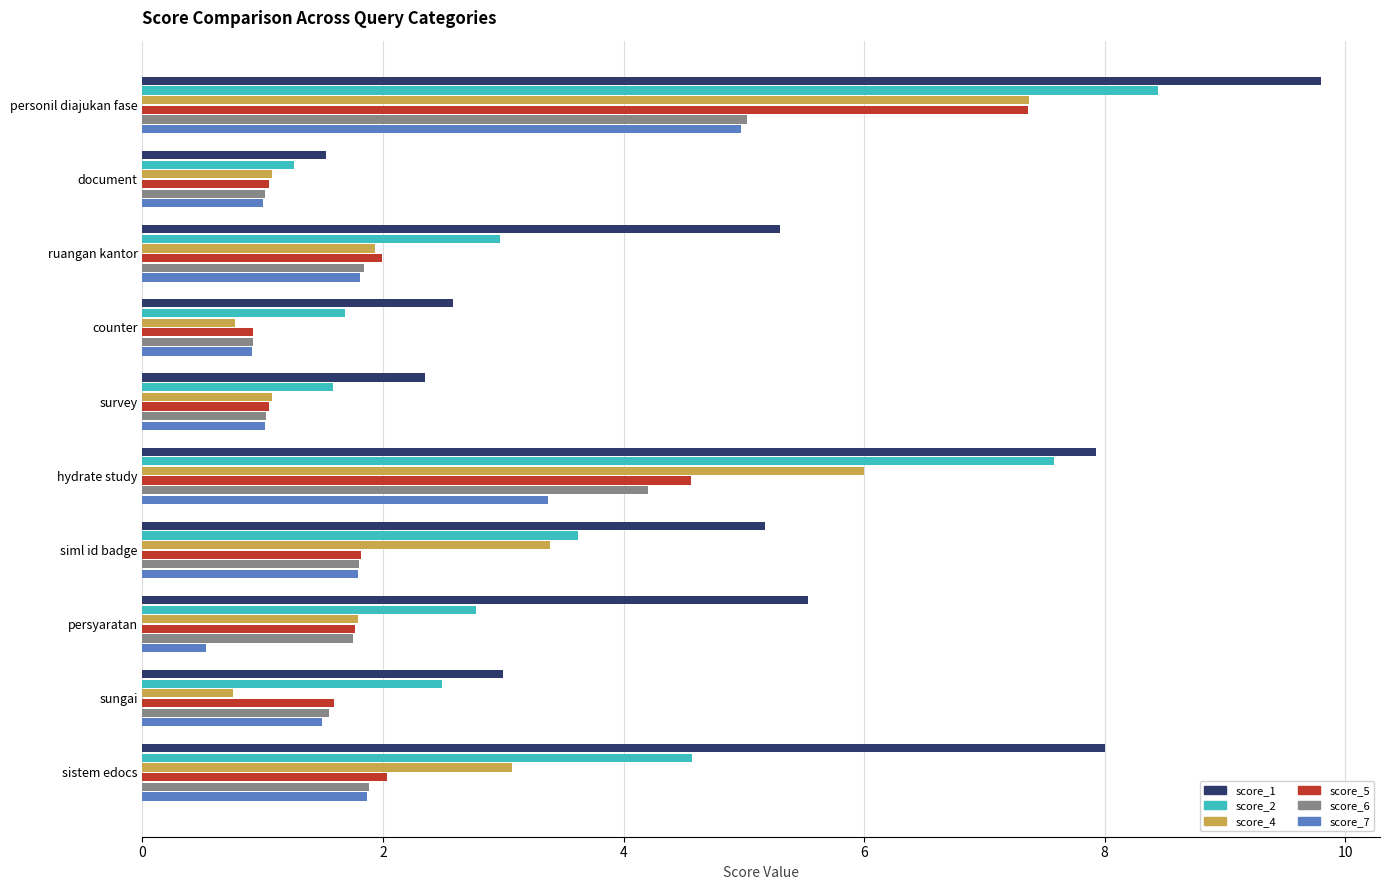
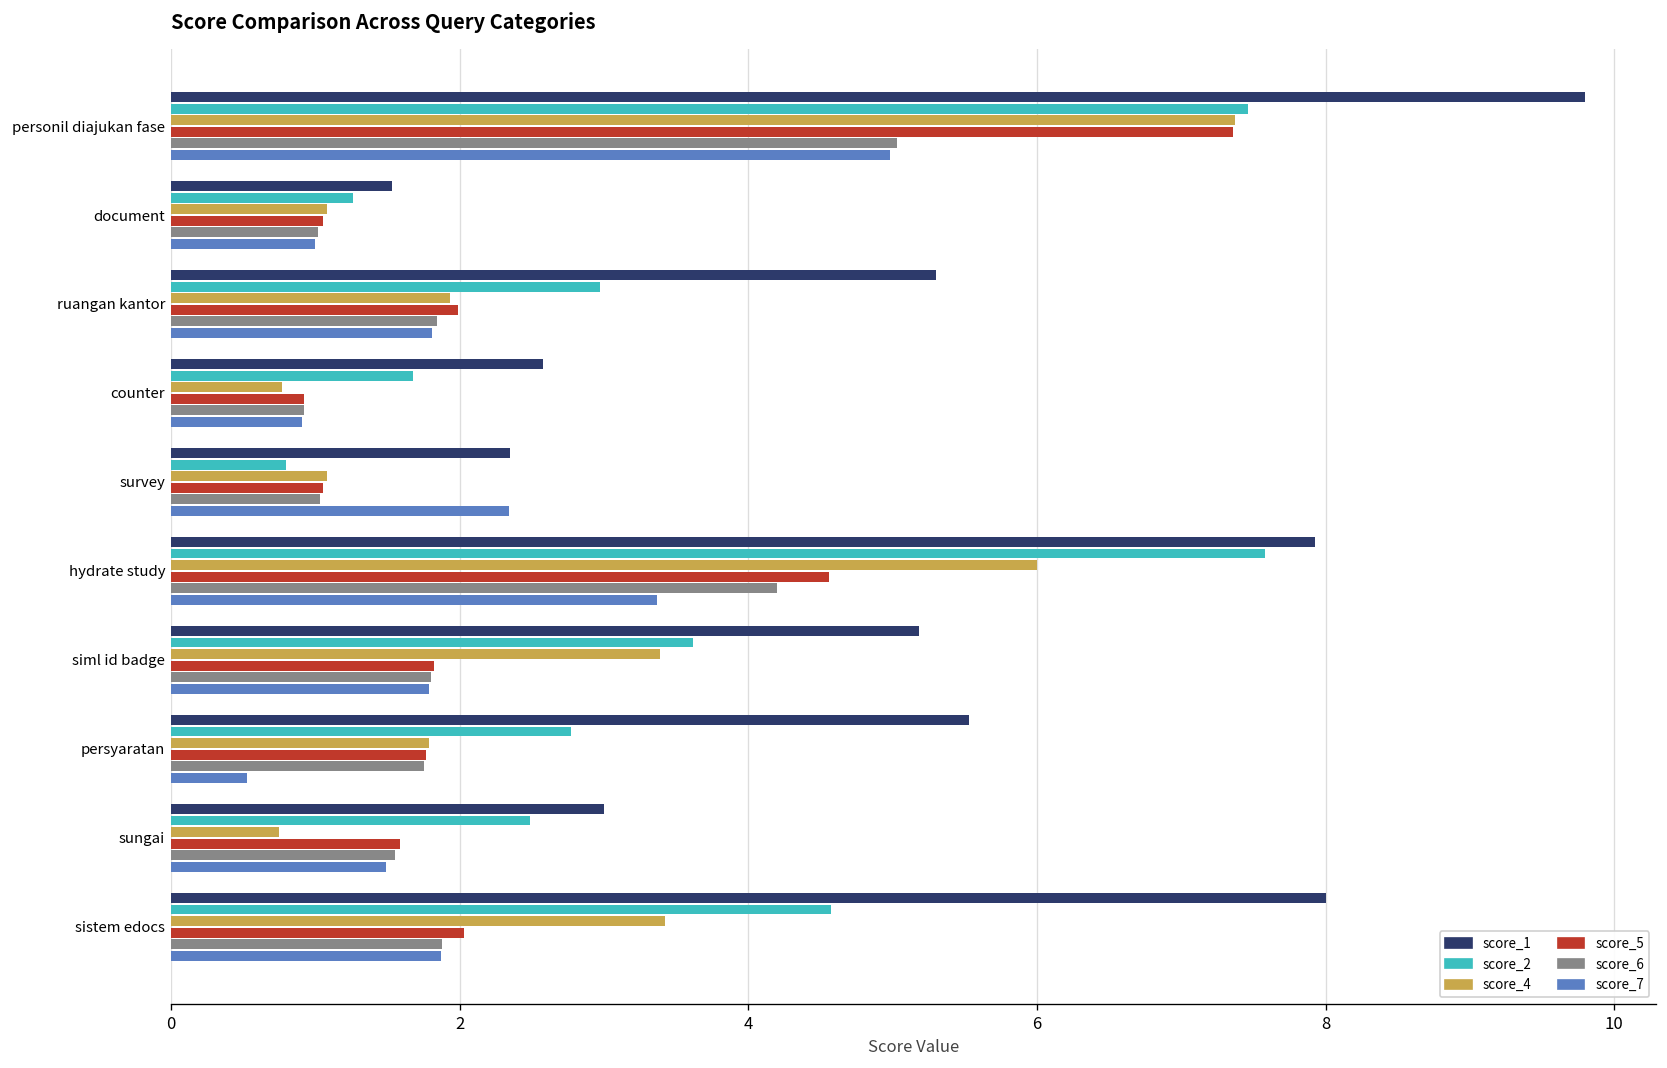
score_2, personil diajukan fase: 8.44 -> 7.46
score_2, survey: 1.58 -> 0.80
score_7, survey: 1.02 -> 2.34
score_4, sistem edocs: 3.07 -> 3.42
